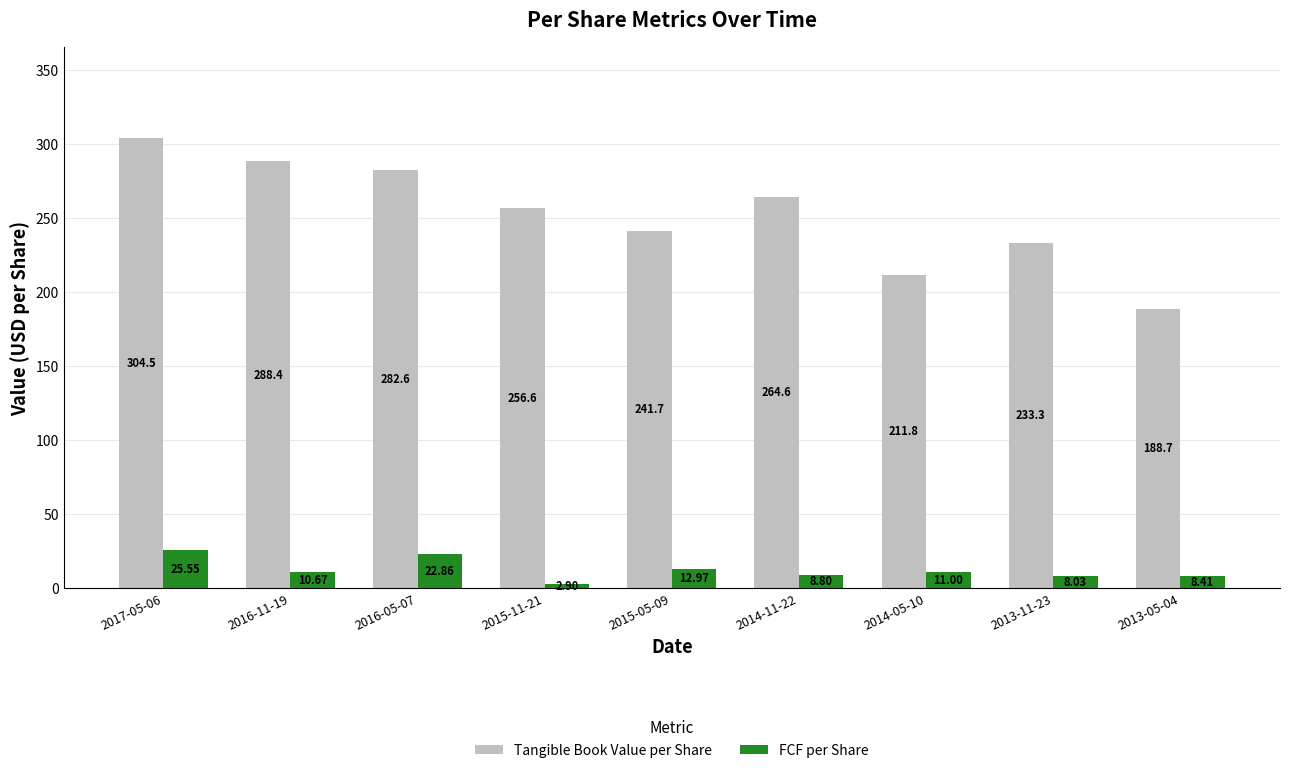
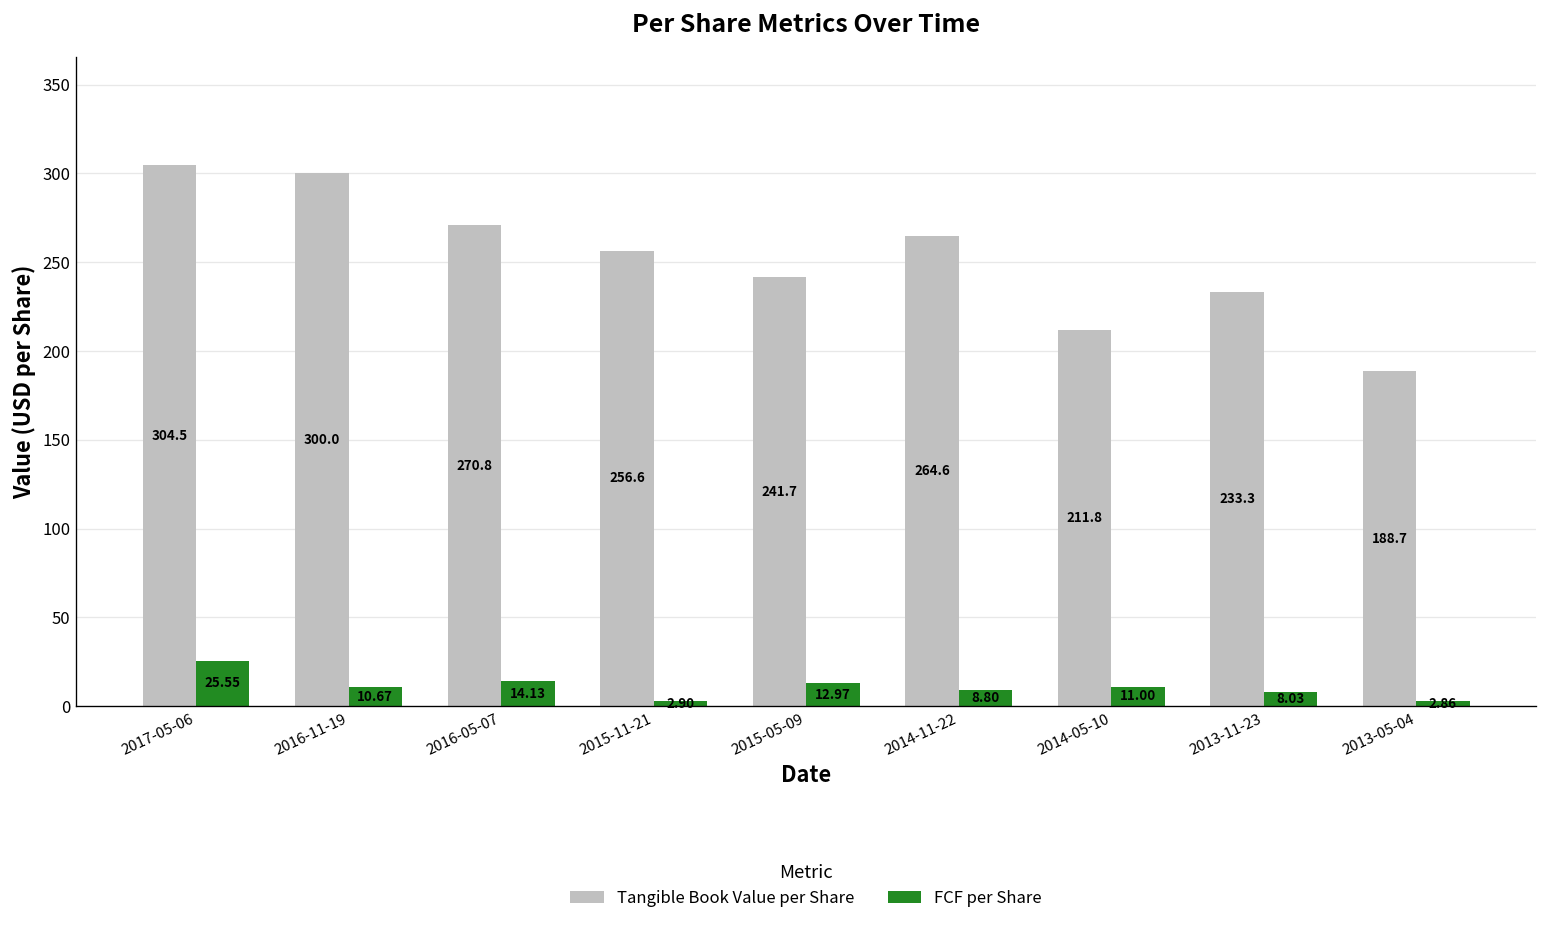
Tangible Book Value per Share, 2016-11-19: 288.4 -> 300.0
Tangible Book Value per Share, 2016-05-07: 282.6 -> 270.8
FCF per Share, 2016-05-07: 22.86 -> 14.13
FCF per Share, 2013-05-04: 8.41 -> 2.86
